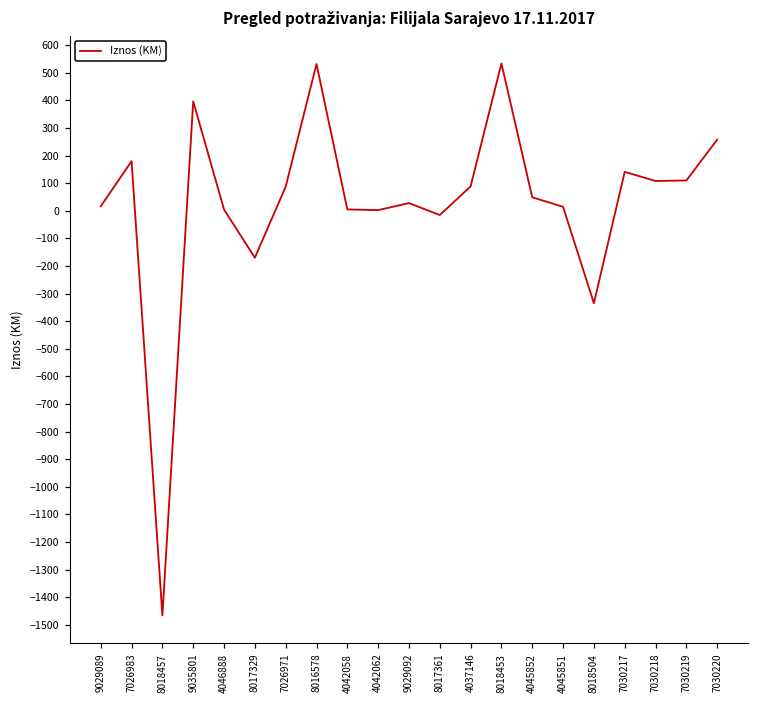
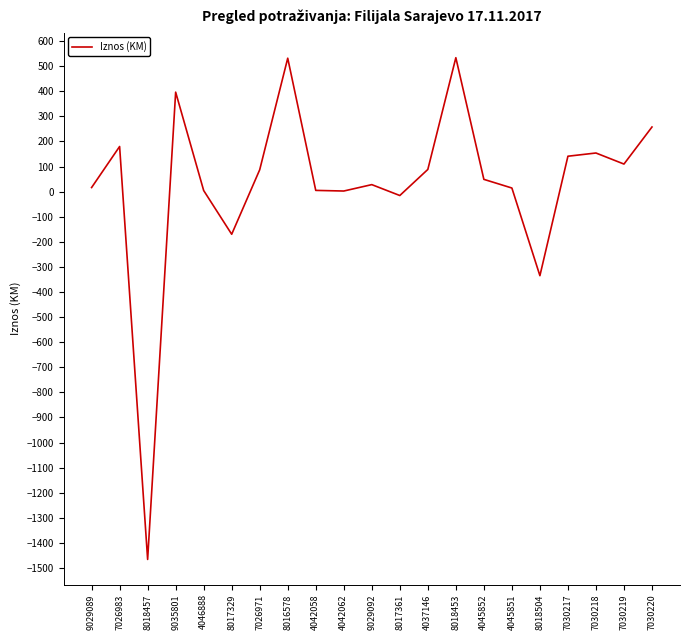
7030218: 110 -> 150
